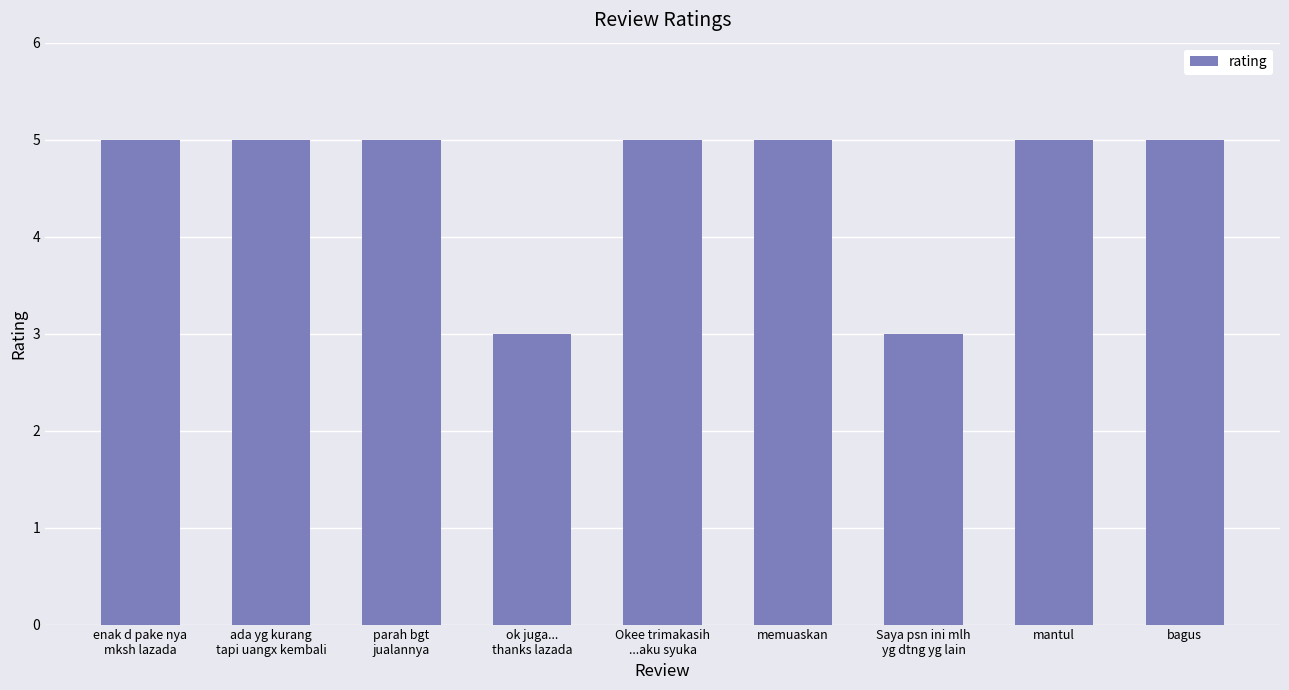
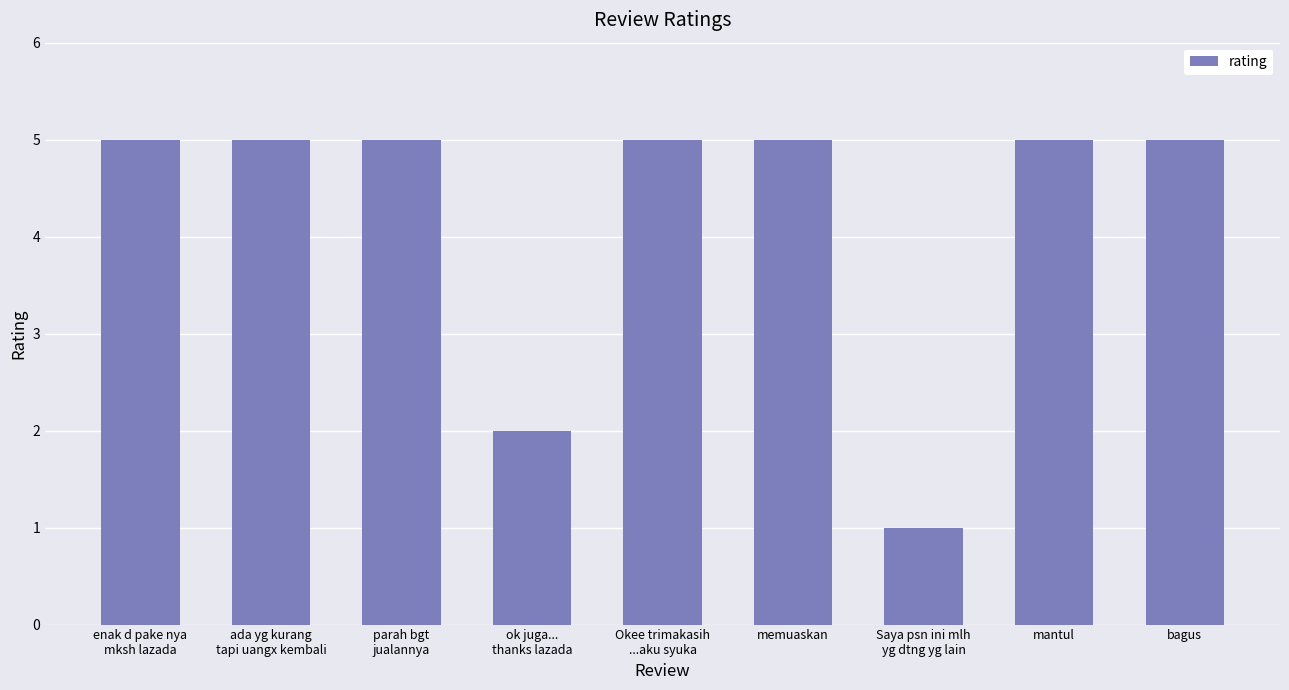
ok juga... thanks lazada: 3 -> 2
Saya psn ini mlh yg dtng yg lain: 3 -> 1
